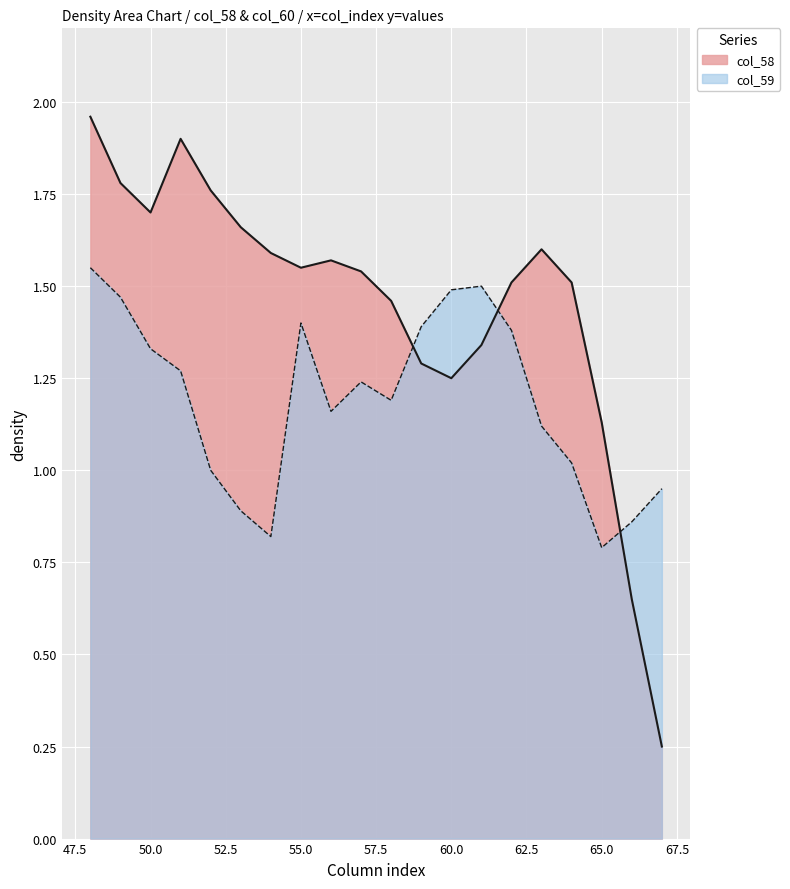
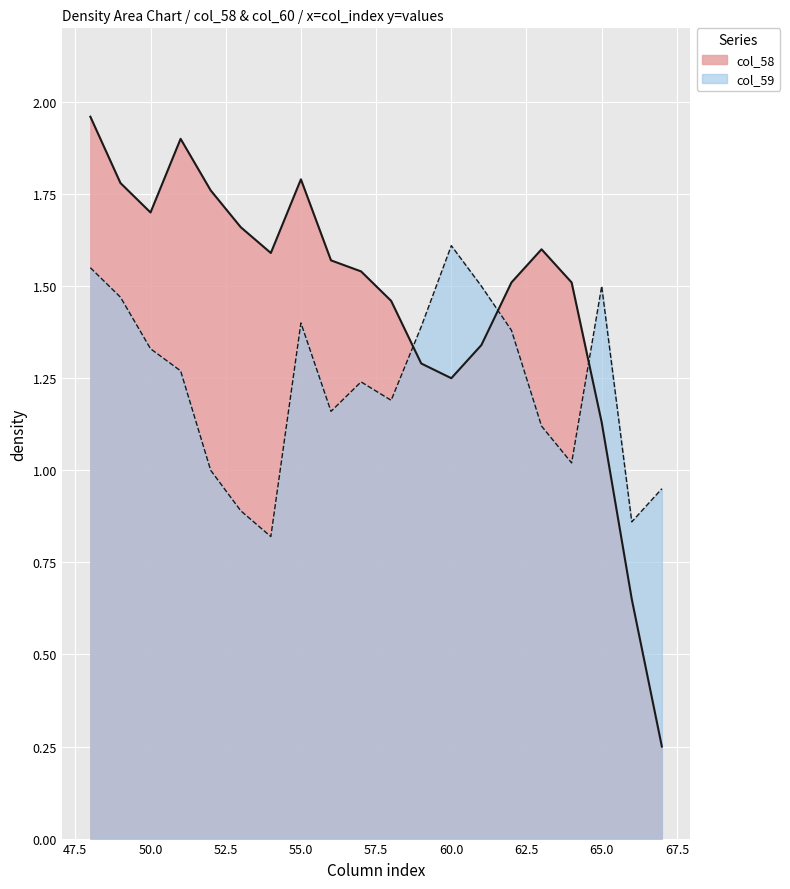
col_58, 55.0: 1.55 -> 1.79
col_59, 60.0: 1.49 -> 1.61
col_59, 65.0: 0.79 -> 1.50
